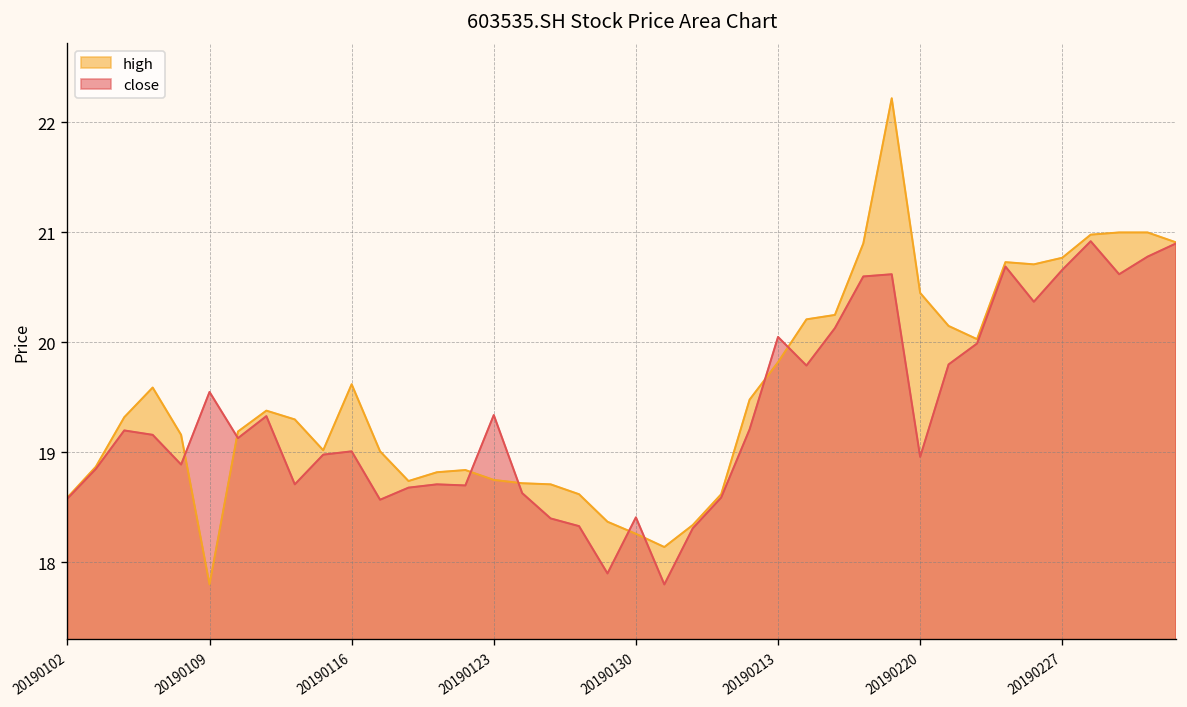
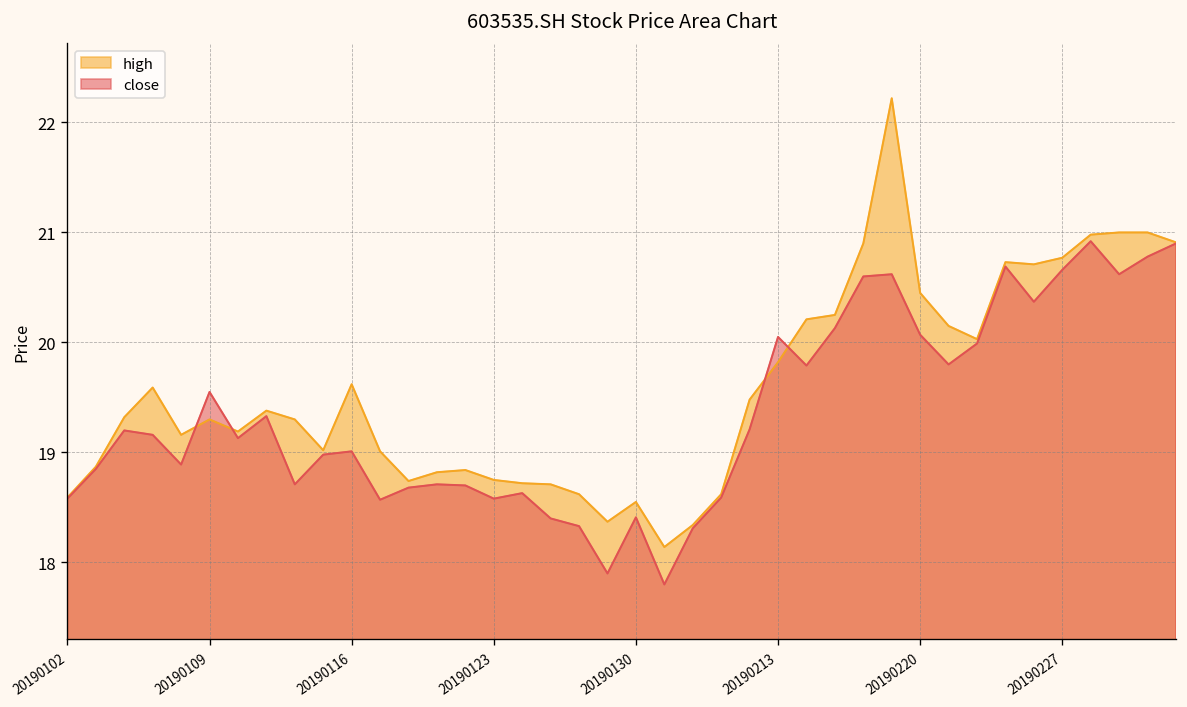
high, 20190109: 17.8 -> 19.3
close, 20190123: 19.3 -> 18.6
high, 20190130: 18.3 -> 18.6
close, 20190220: 19.0 -> 20.1
